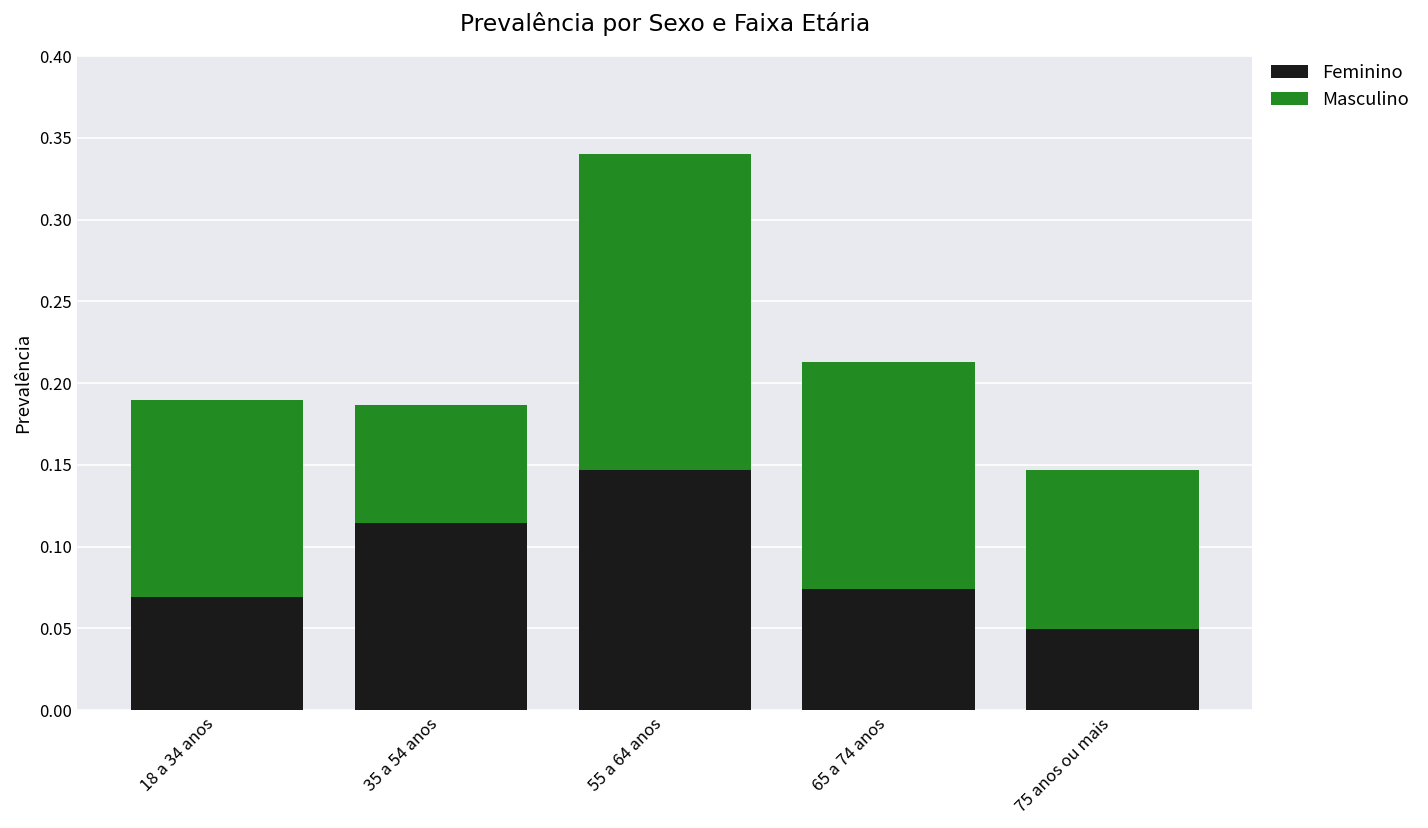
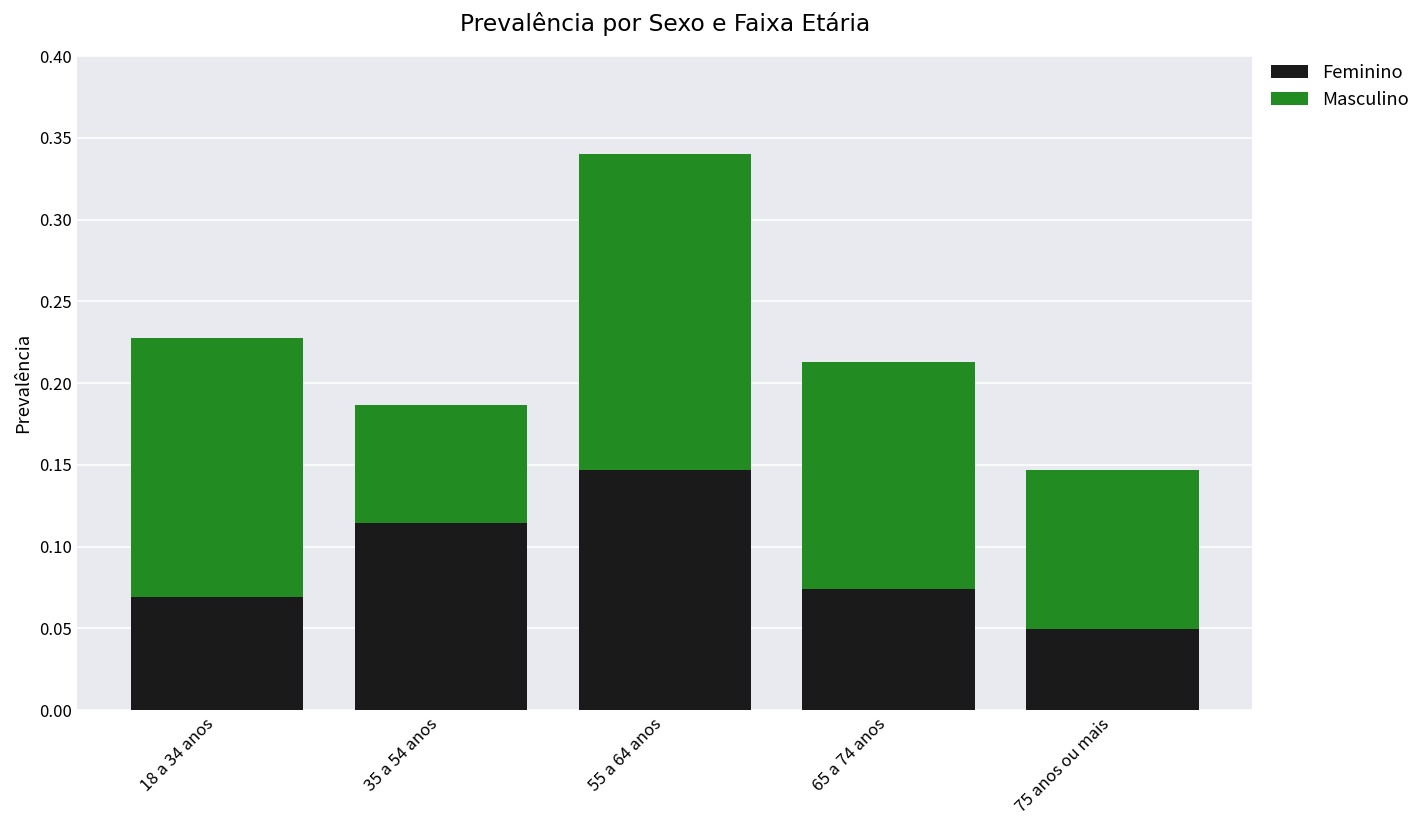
Masculino, 18 a 34 anos: 0.121 -> 0.158
